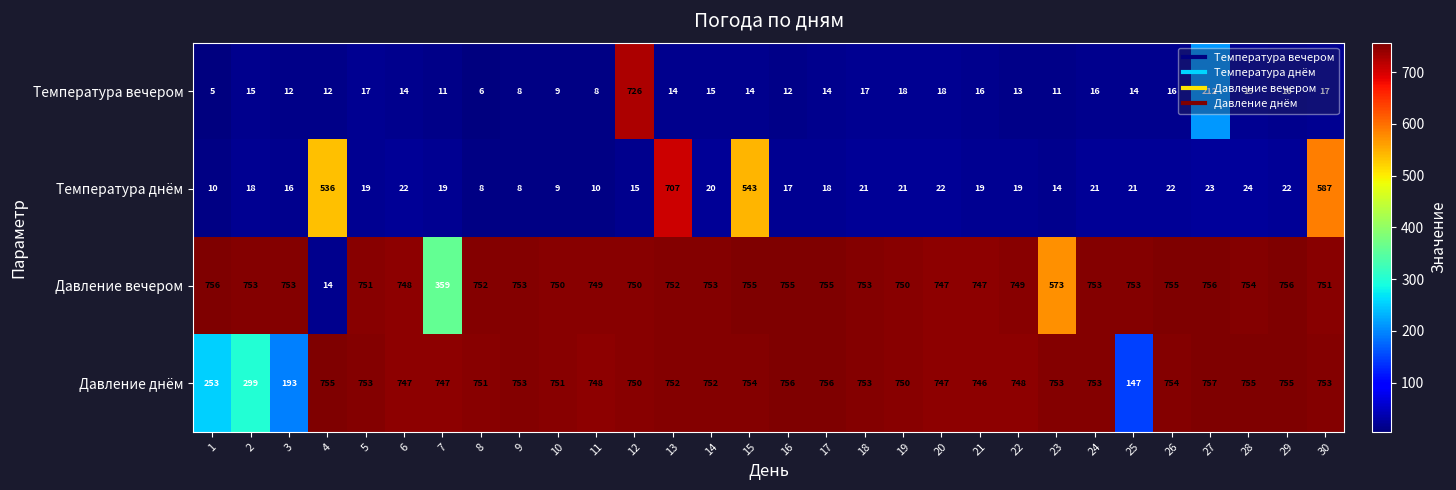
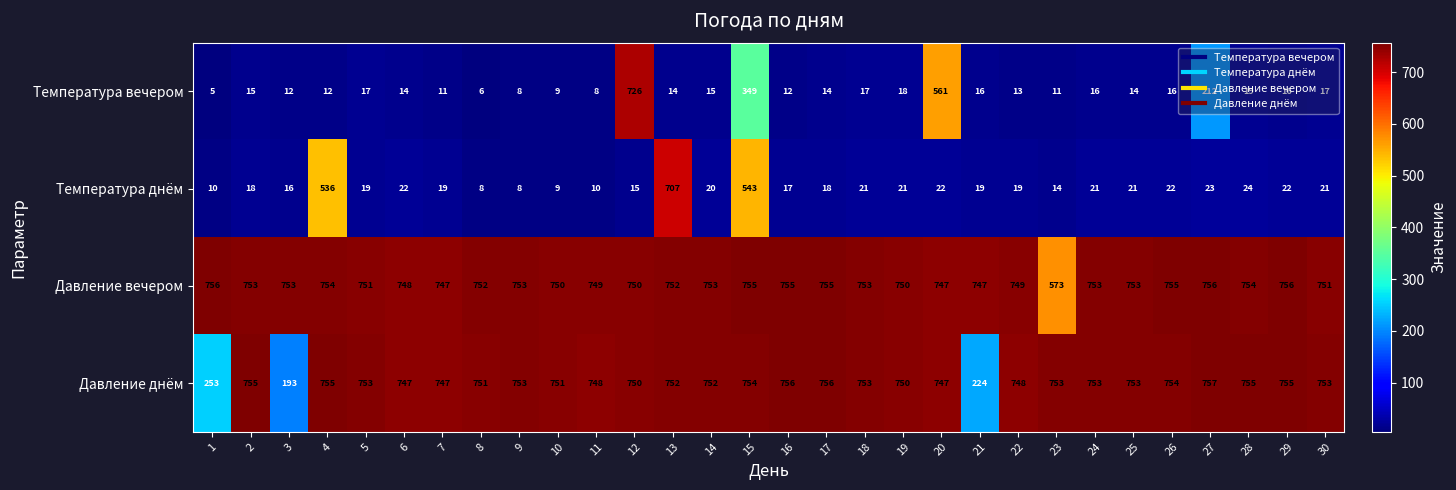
Температура вечером, 15: 14 -> 349
Температура вечером, 20: 18 -> 561
Температура днём, 30: 587 -> 21
Давление вечером, 4: 14 -> 754
Давление вечером, 7: 359 -> 747
Давление днём, 2: 299 -> 755
Давление днём, 21: 746 -> 224
Давление днём, 25: 147 -> 753
